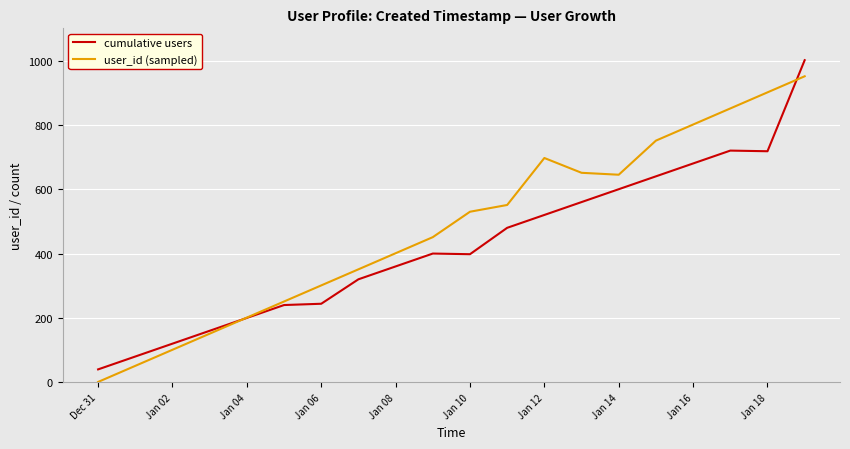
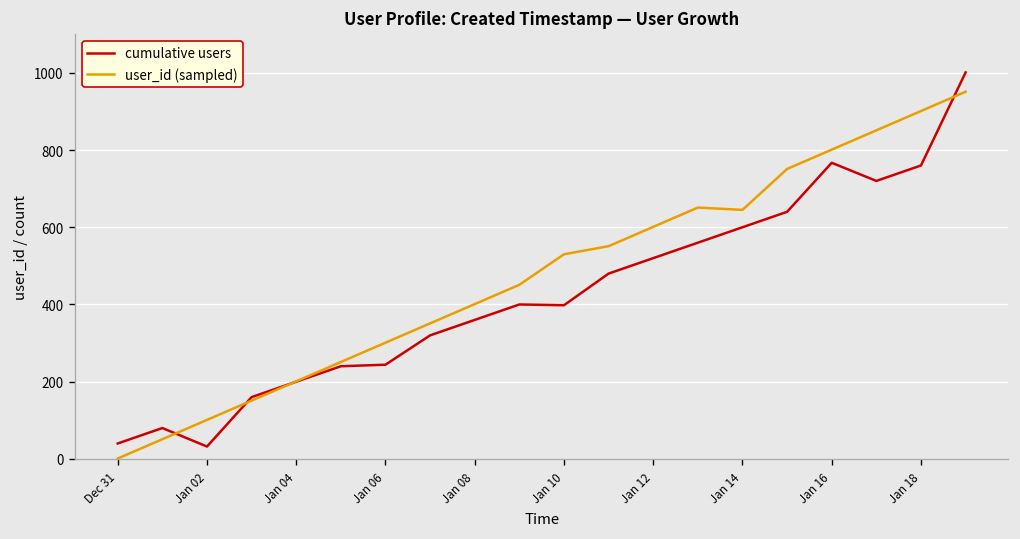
cumulative users, Jan 02: 120 -> 30
user_id (sampled), Jan 12: 700 -> 600
cumulative users, Jan 16: 680 -> 770
cumulative users, Jan 18: 720 -> 760
